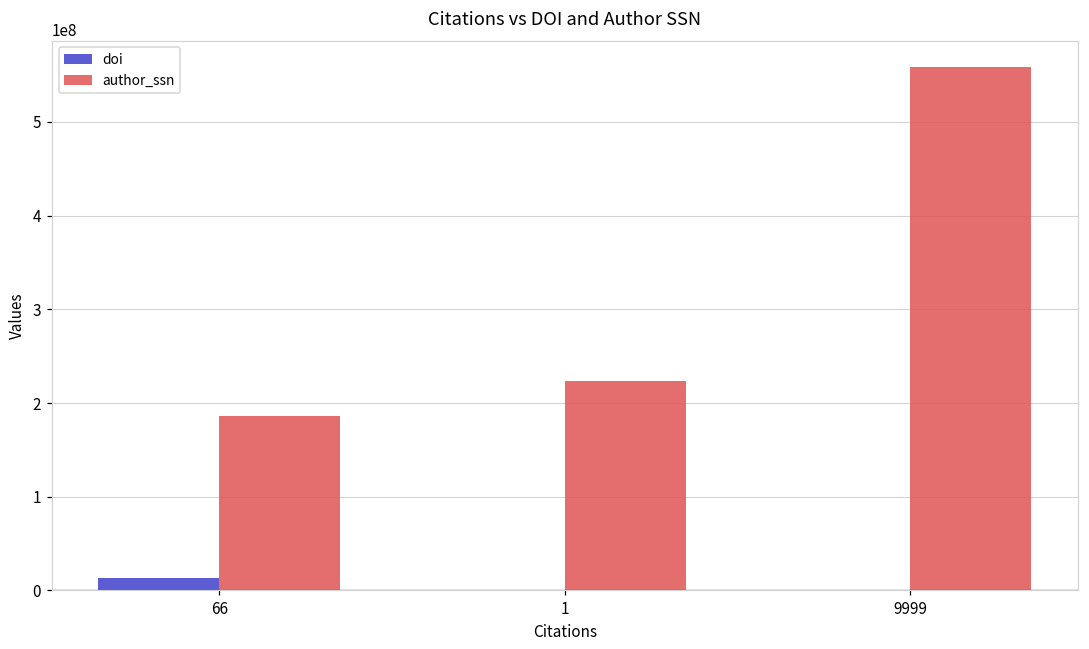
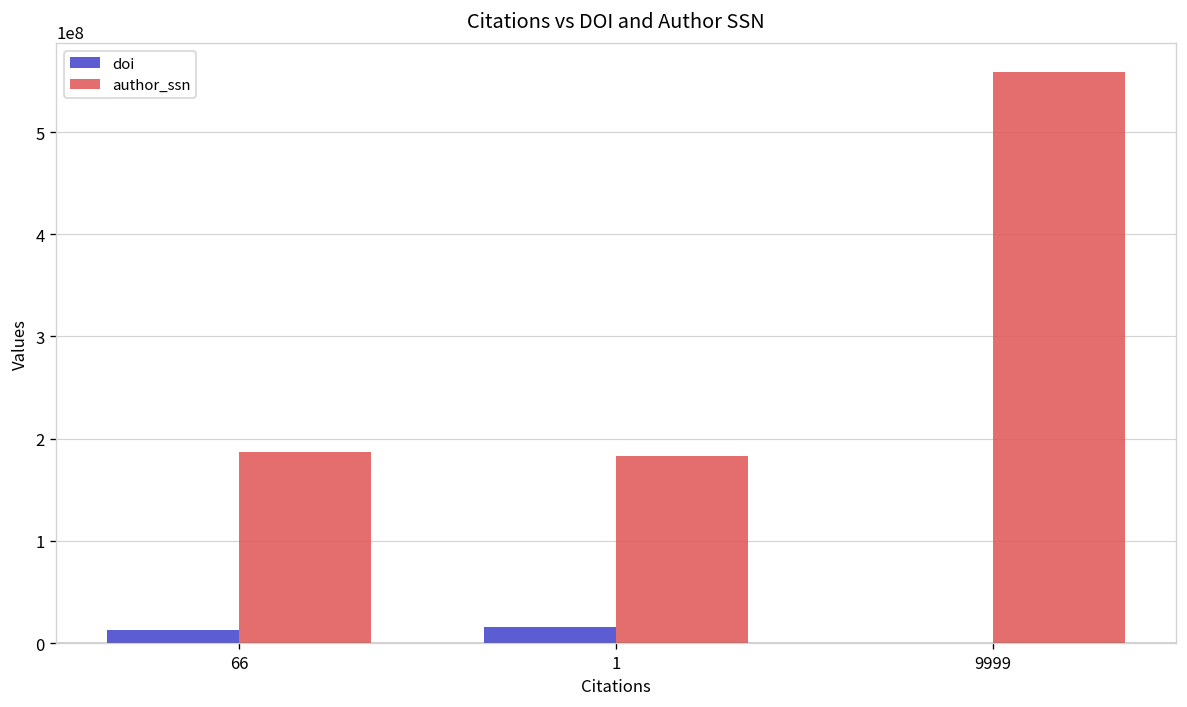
doi, 1: 0 -> 20000000
author_ssn, 1: 220000000 -> 180000000
